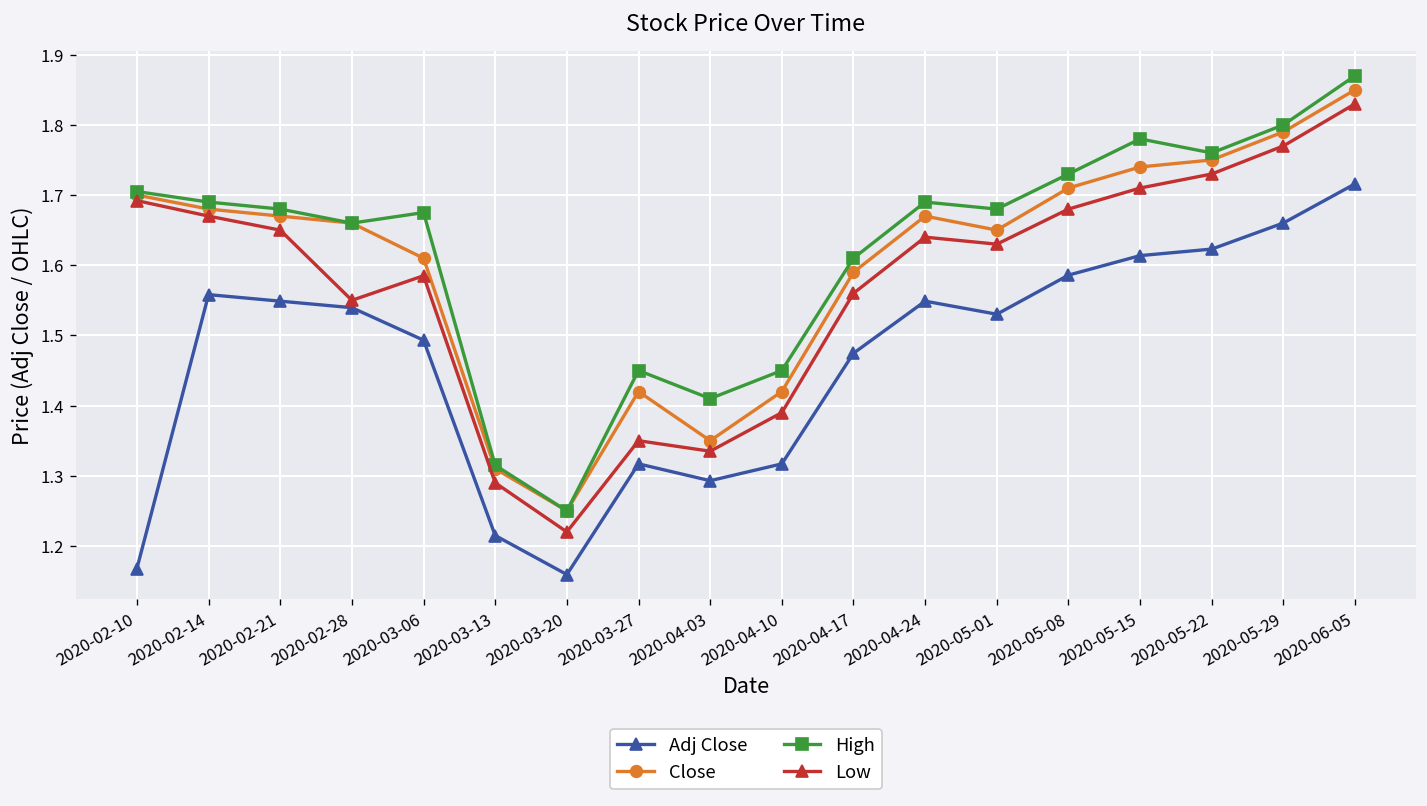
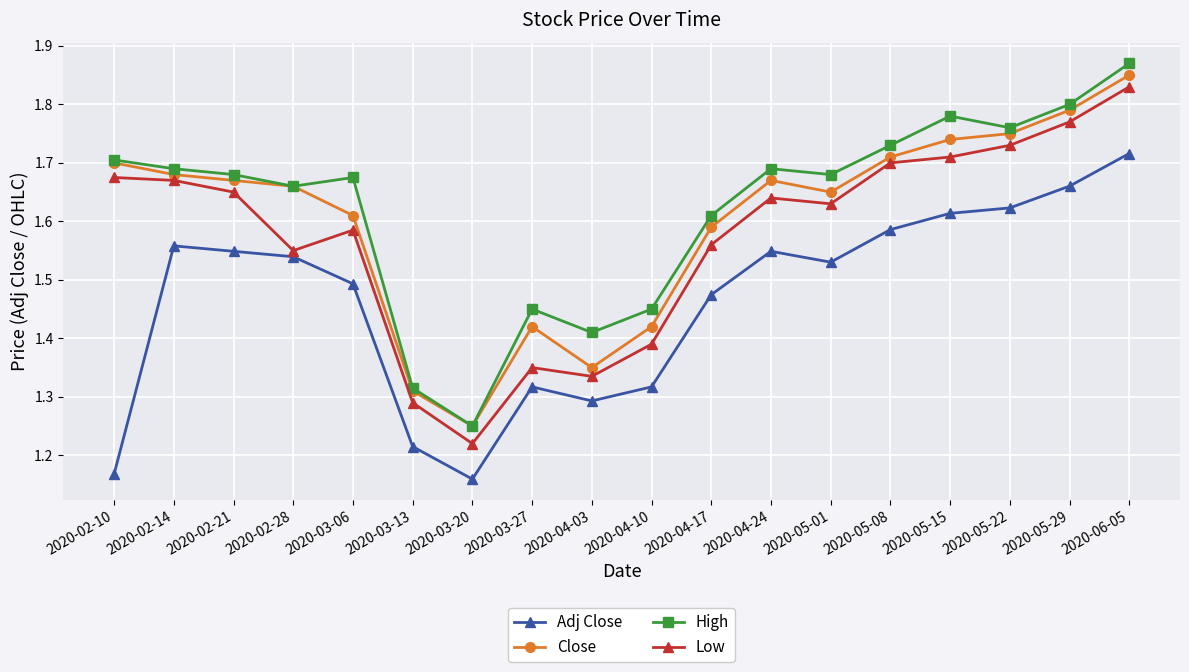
Low, 2020-02-10: 1.69 -> 1.68
Low, 2020-05-08: 1.68 -> 1.70
